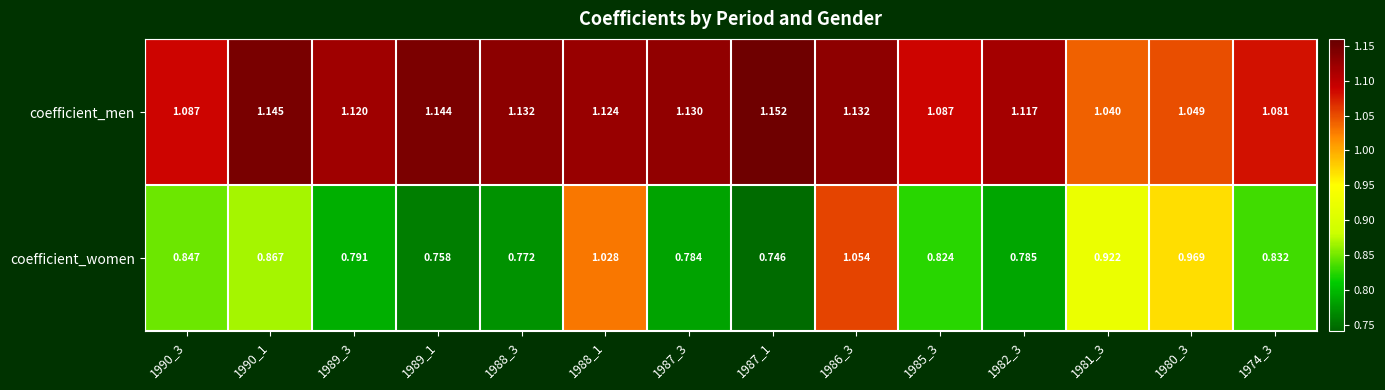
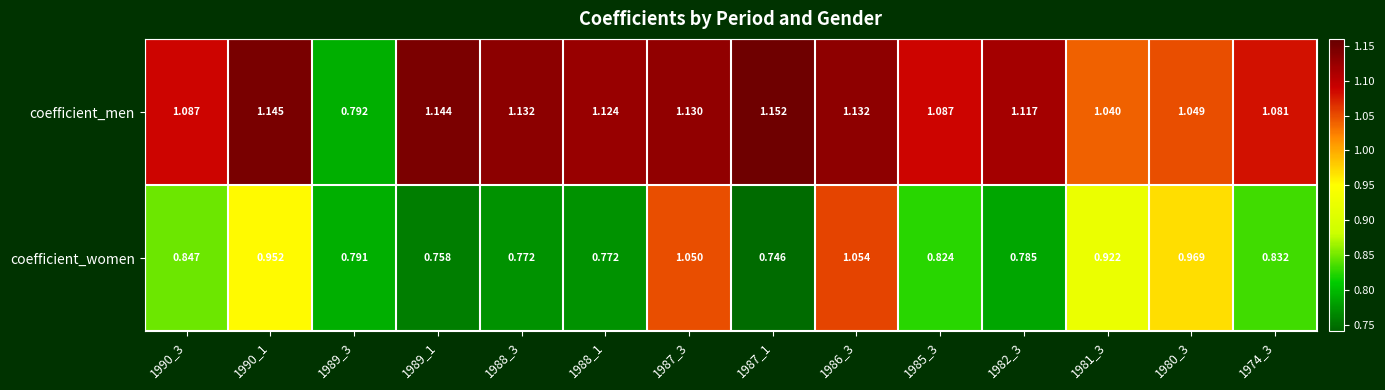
coefficient_men, 1989_3: 1.120 -> 0.792
coefficient_women, 1990_1: 0.867 -> 0.952
coefficient_women, 1988_1: 1.028 -> 0.772
coefficient_women, 1987_3: 0.784 -> 1.050
